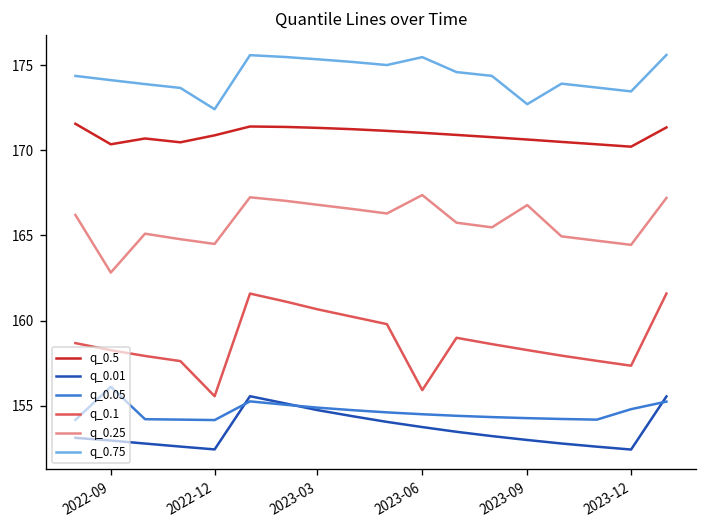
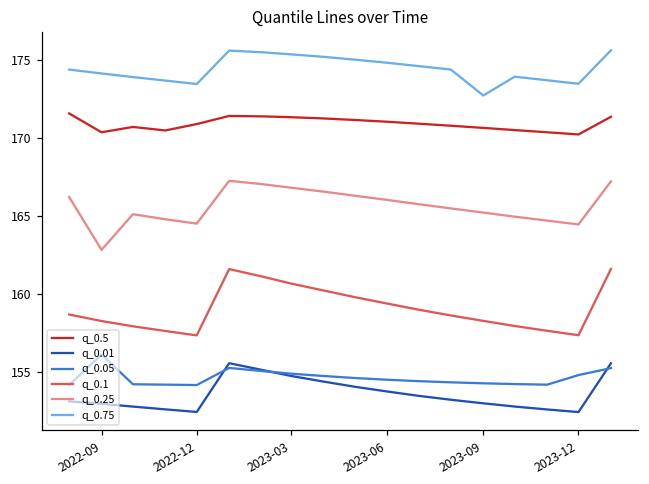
q_0.1, 2022-12: 155.6 -> 157.4
q_0.75, 2022-12: 172.4 -> 173.4
q_0.1, 2023-06: 155.9 -> 159.4
q_0.25, 2023-06: 167.4 -> 166.0
q_0.75, 2023-06: 175.5 -> 174.8
q_0.25, 2023-09: 166.8 -> 165.2
